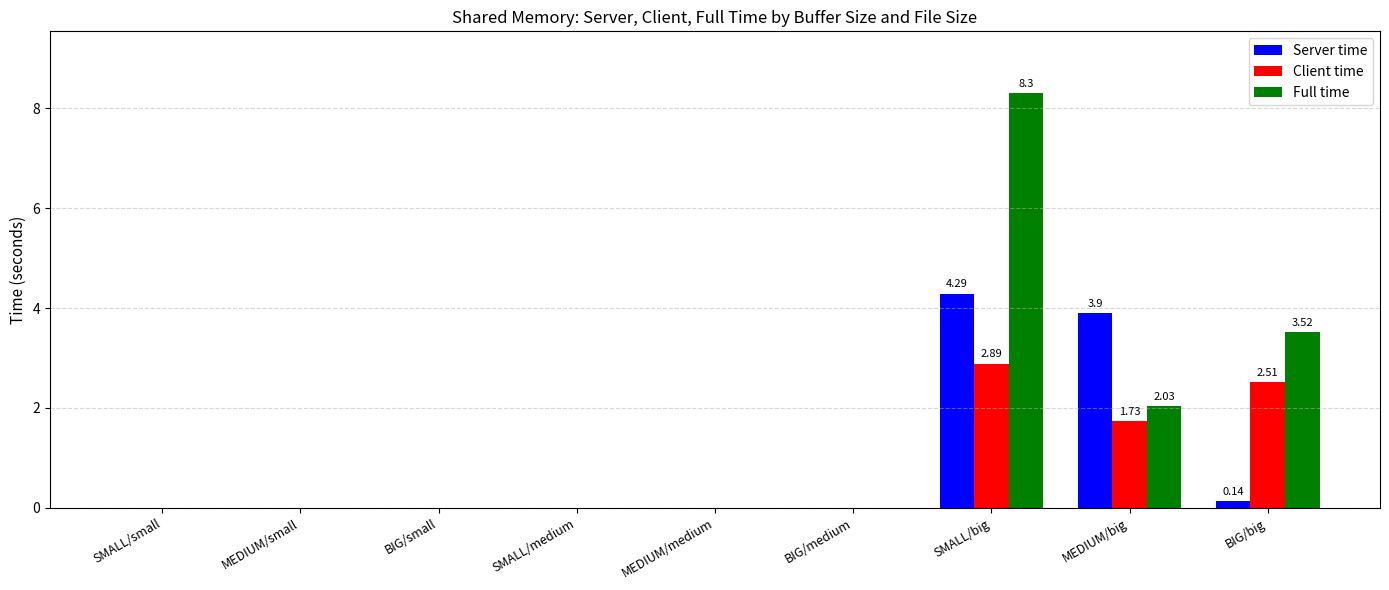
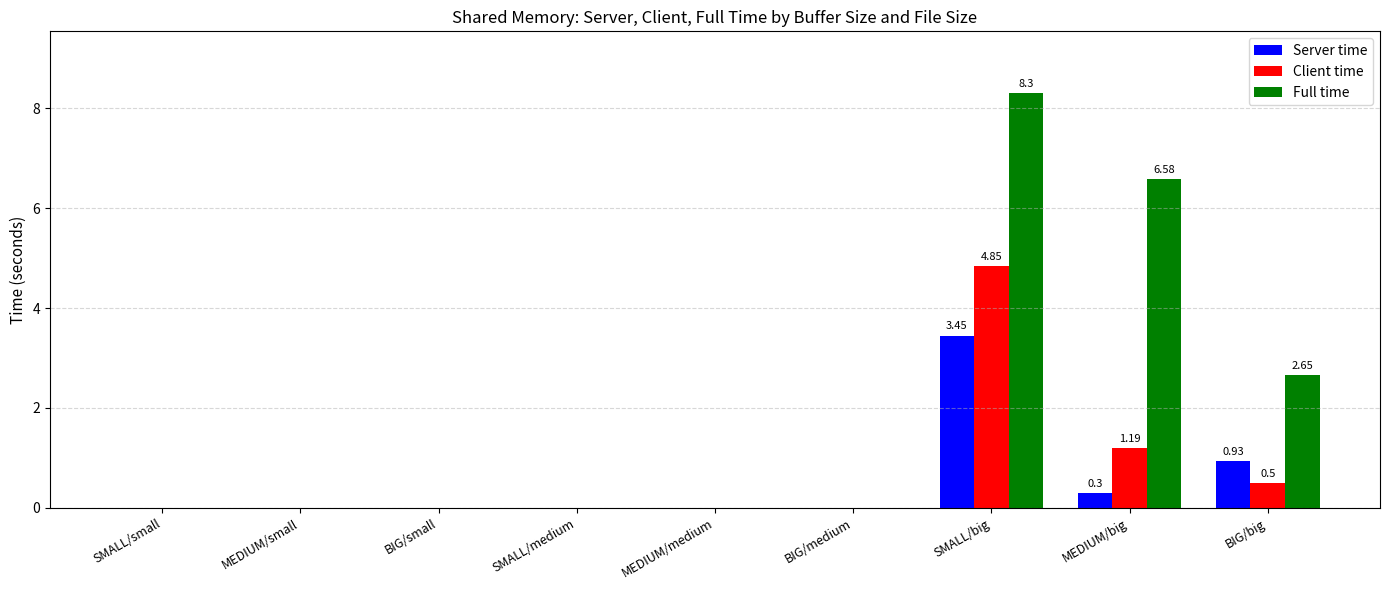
Server time, SMALL/big: 4.29 -> 3.45
Client time, SMALL/big: 2.89 -> 4.85
Server time, MEDIUM/big: 3.9 -> 0.3
Client time, MEDIUM/big: 1.73 -> 1.19
Full time, MEDIUM/big: 2.03 -> 6.58
Server time, BIG/big: 0.14 -> 0.93
Client time, BIG/big: 2.51 -> 0.5
Full time, BIG/big: 3.52 -> 2.65
